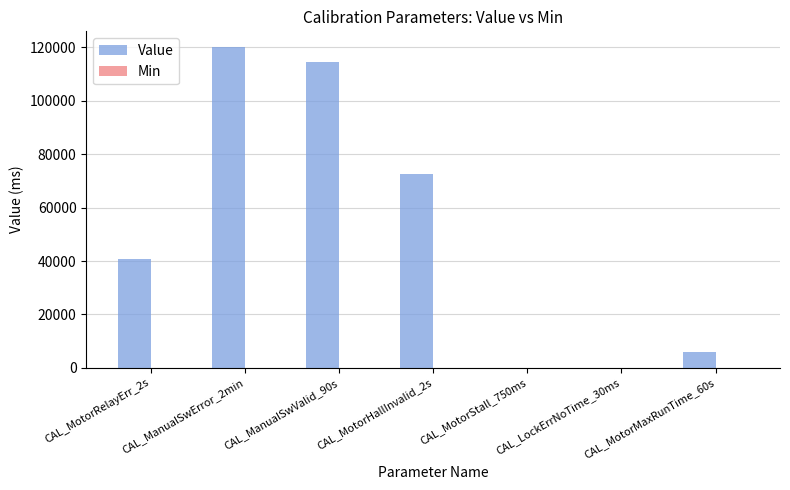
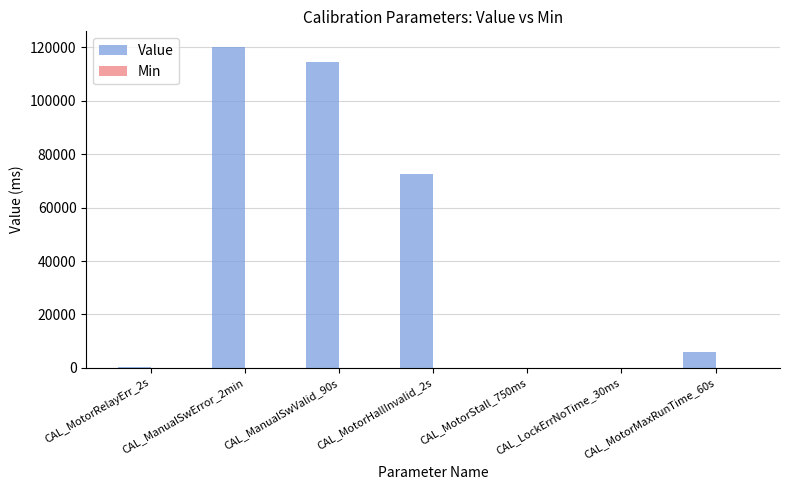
Value, CAL_MotorRelayErr_2s: 41000 -> 0
